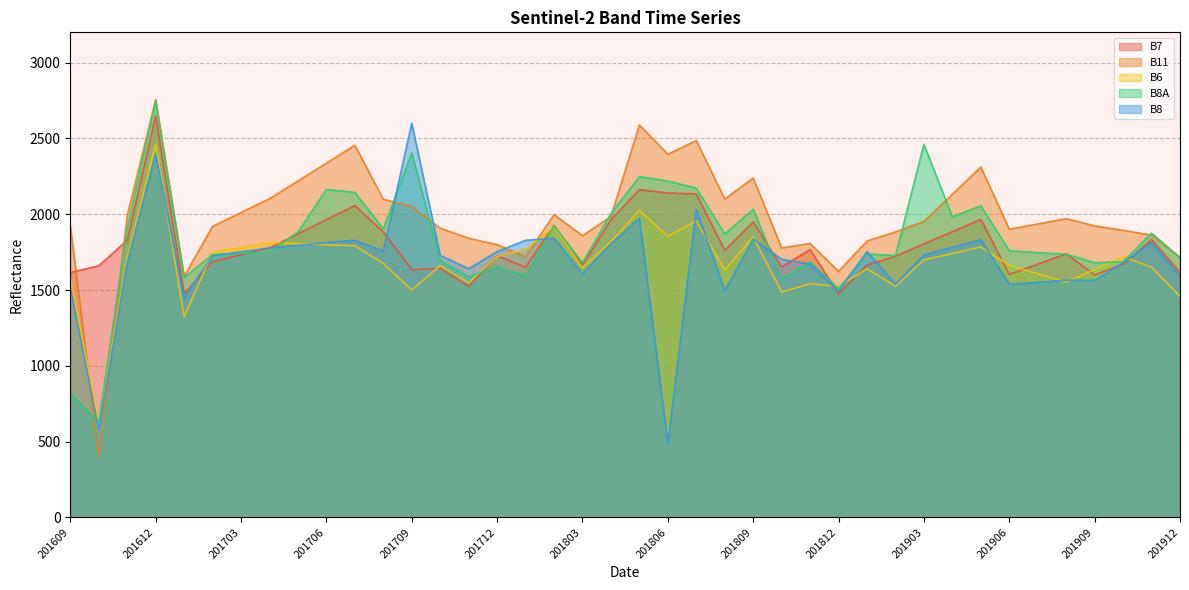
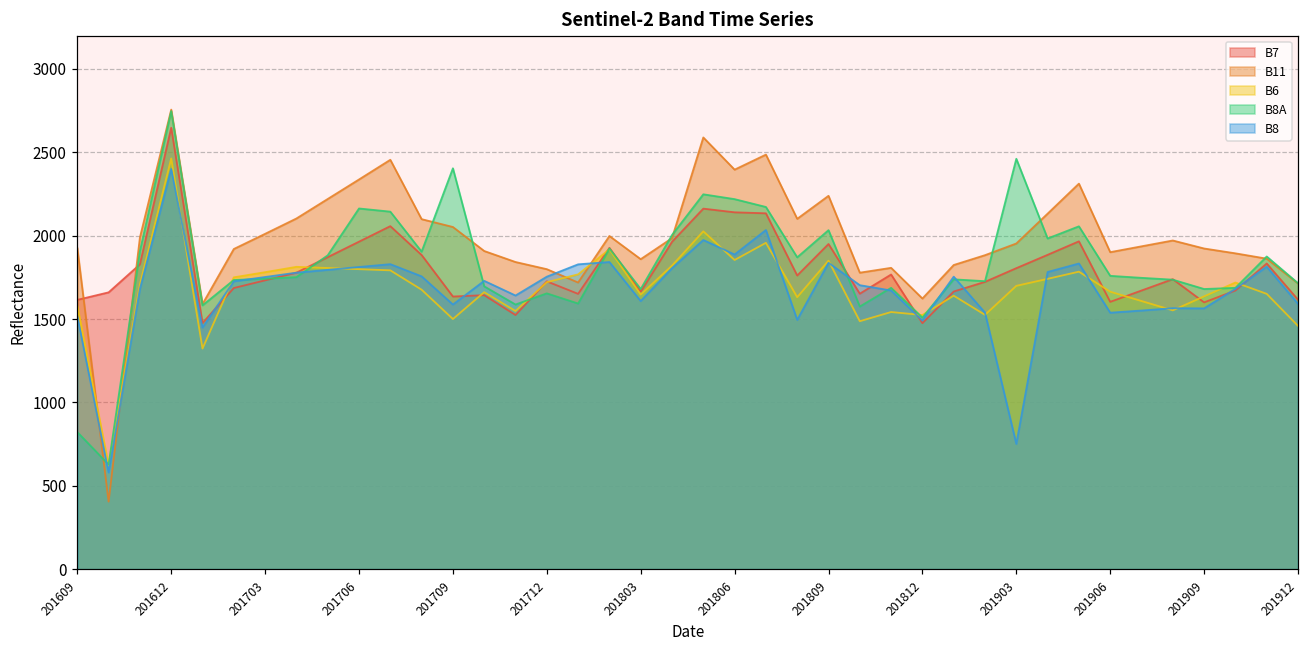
B8, 201709: 2600 -> 1590
B8, 201806: 490 -> 1890
B8, 201903: 1730 -> 750
